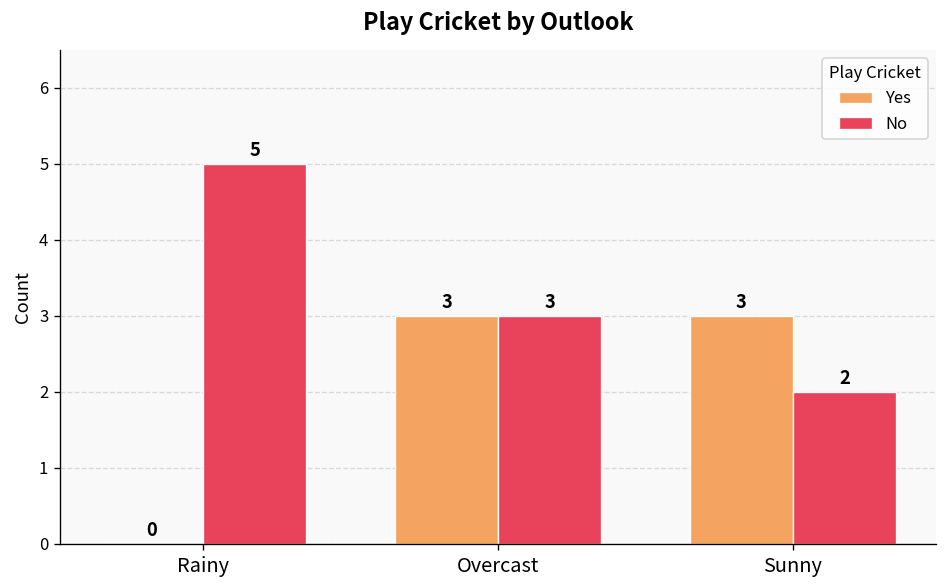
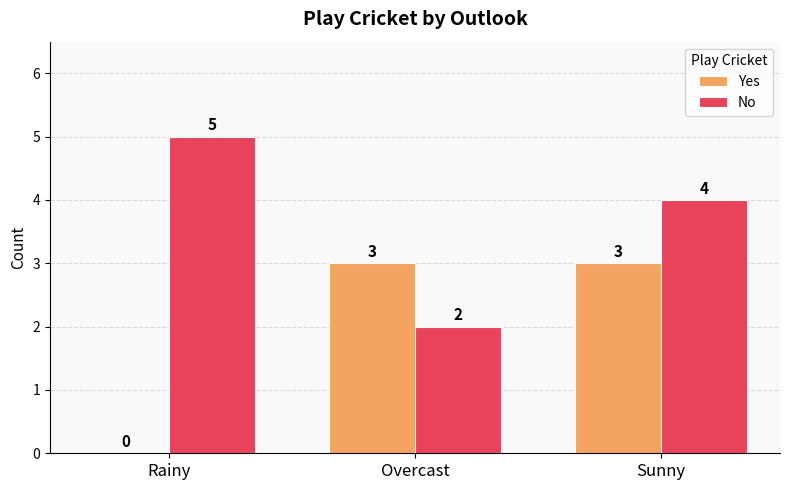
No, Overcast: 3 -> 2
No, Sunny: 2 -> 4
